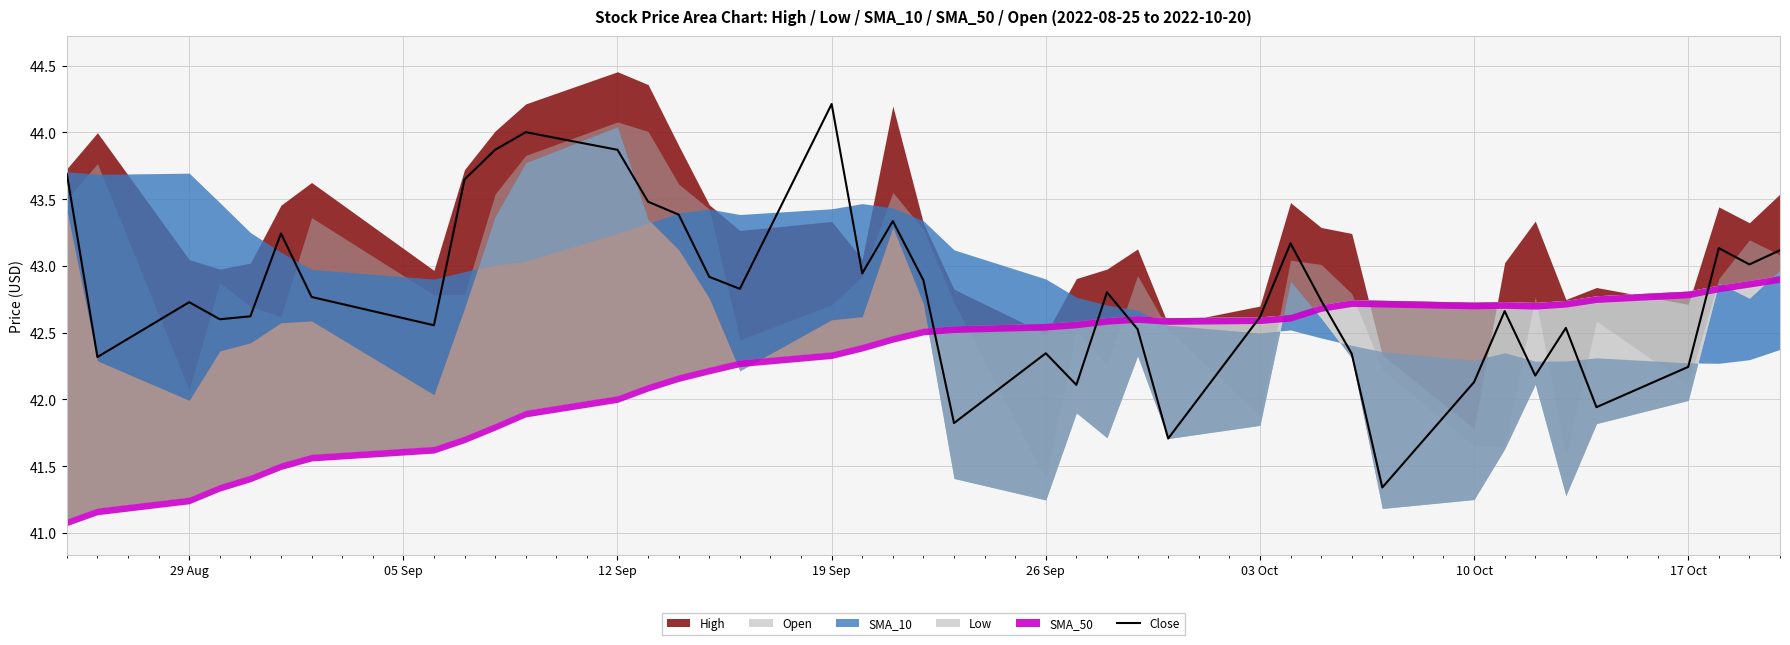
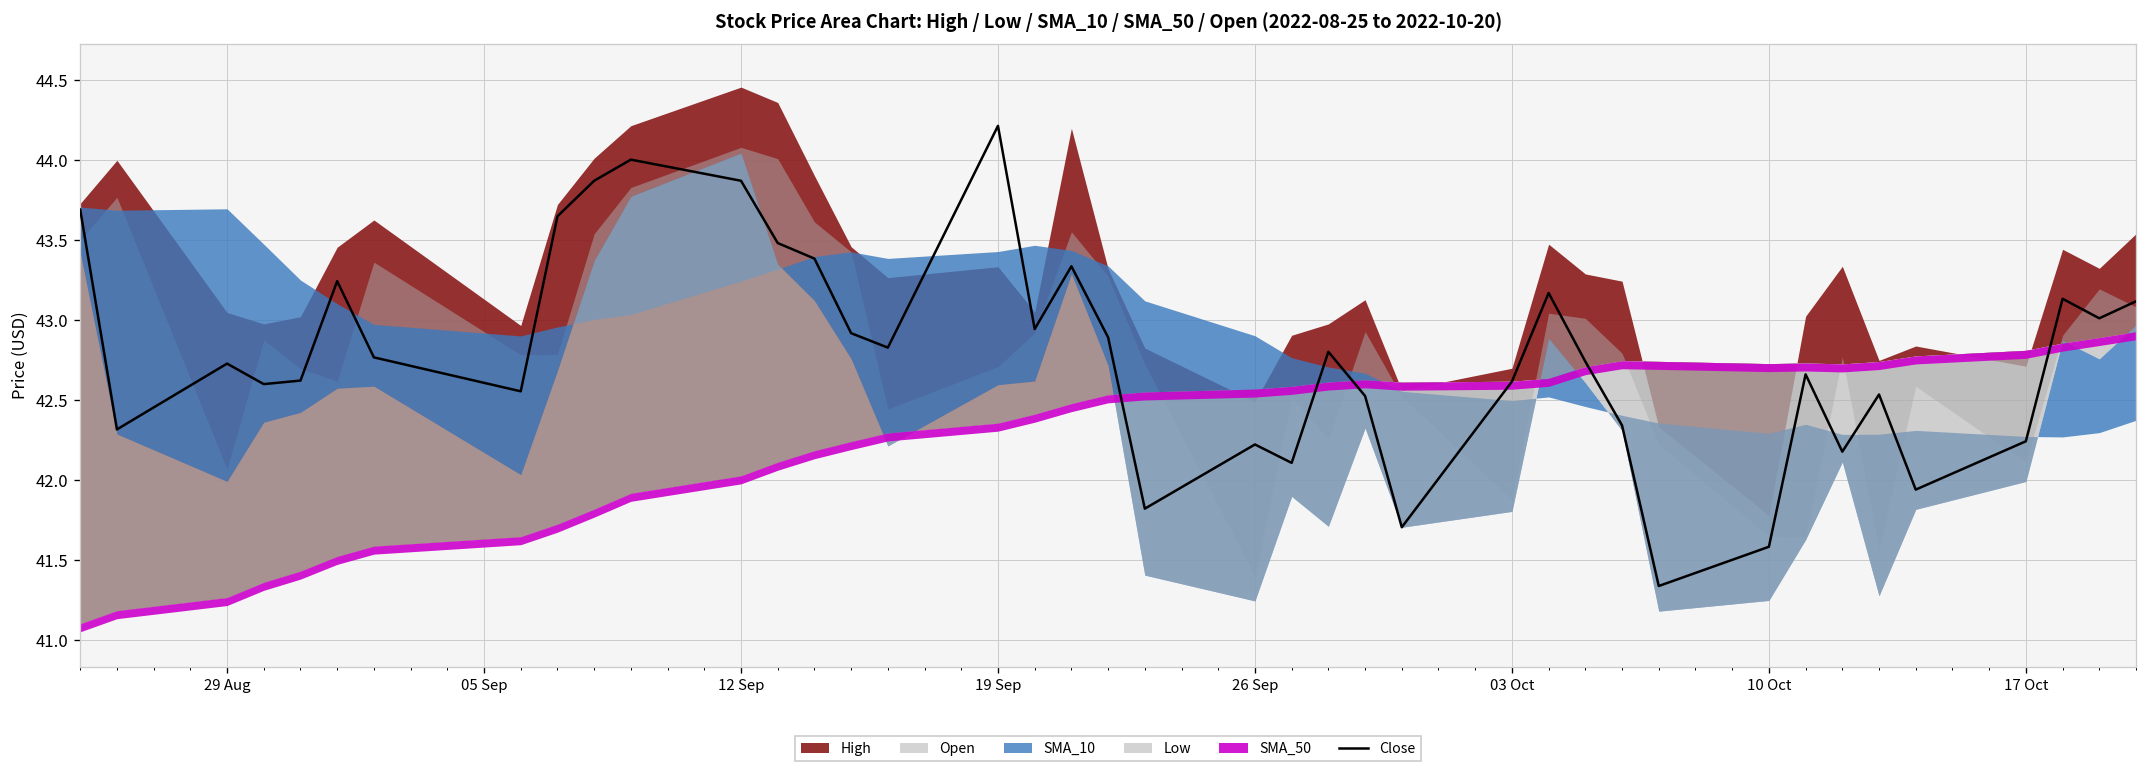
Close, 26 Sep: 42.35 -> 42.22
Close, 10 Oct: 42.13 -> 41.58
